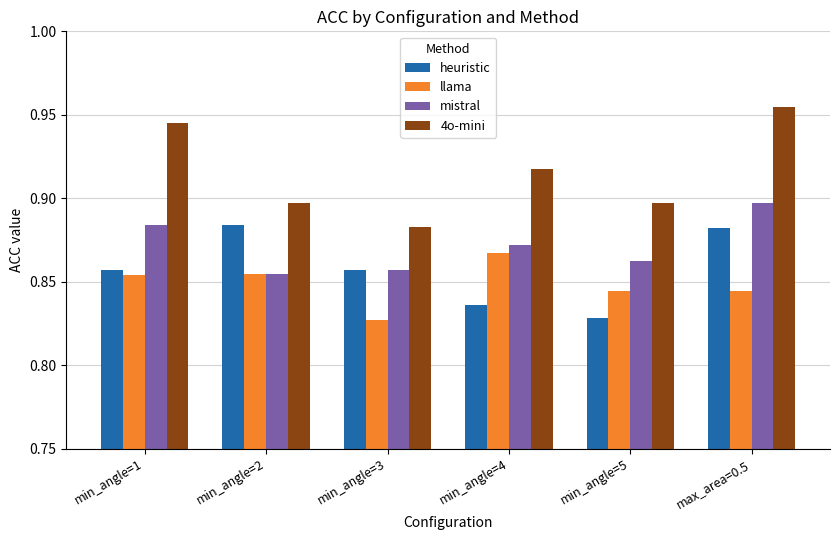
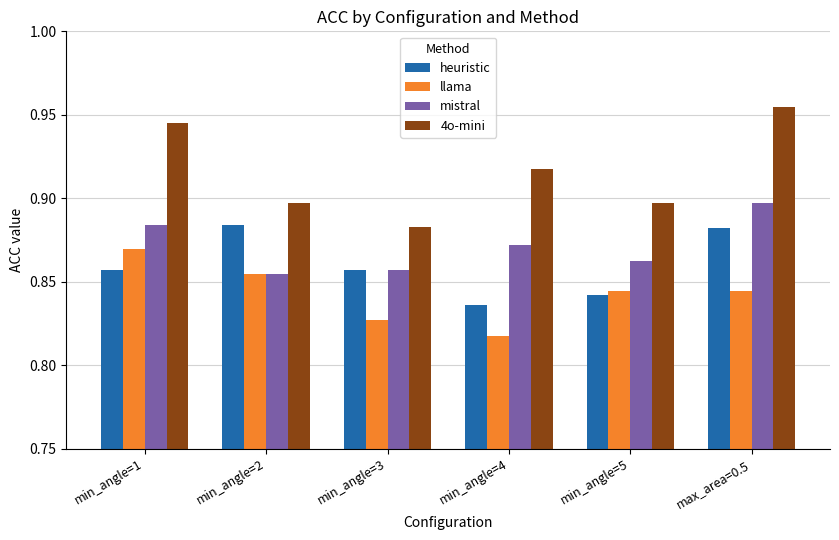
llama, min_angle=1: 0.854 -> 0.870
llama, min_angle=4: 0.867 -> 0.817
heuristic, min_angle=5: 0.828 -> 0.842
